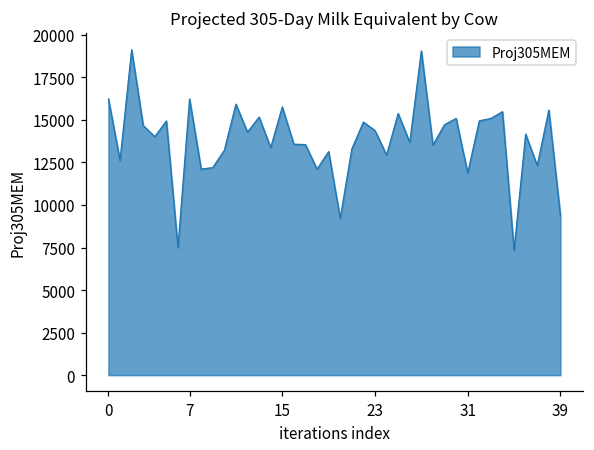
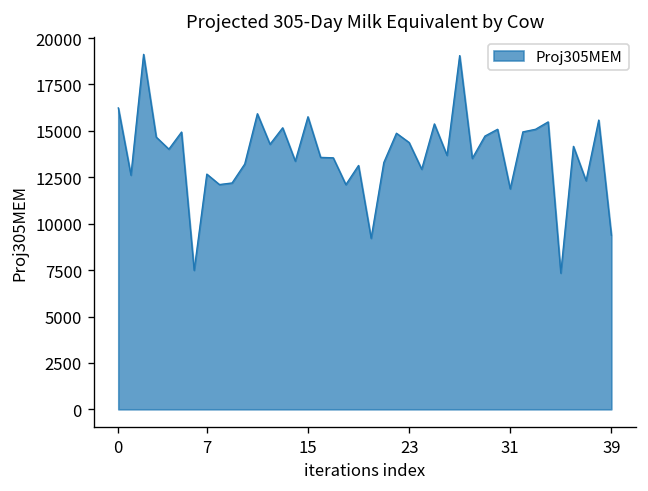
7: 16200 -> 12700
